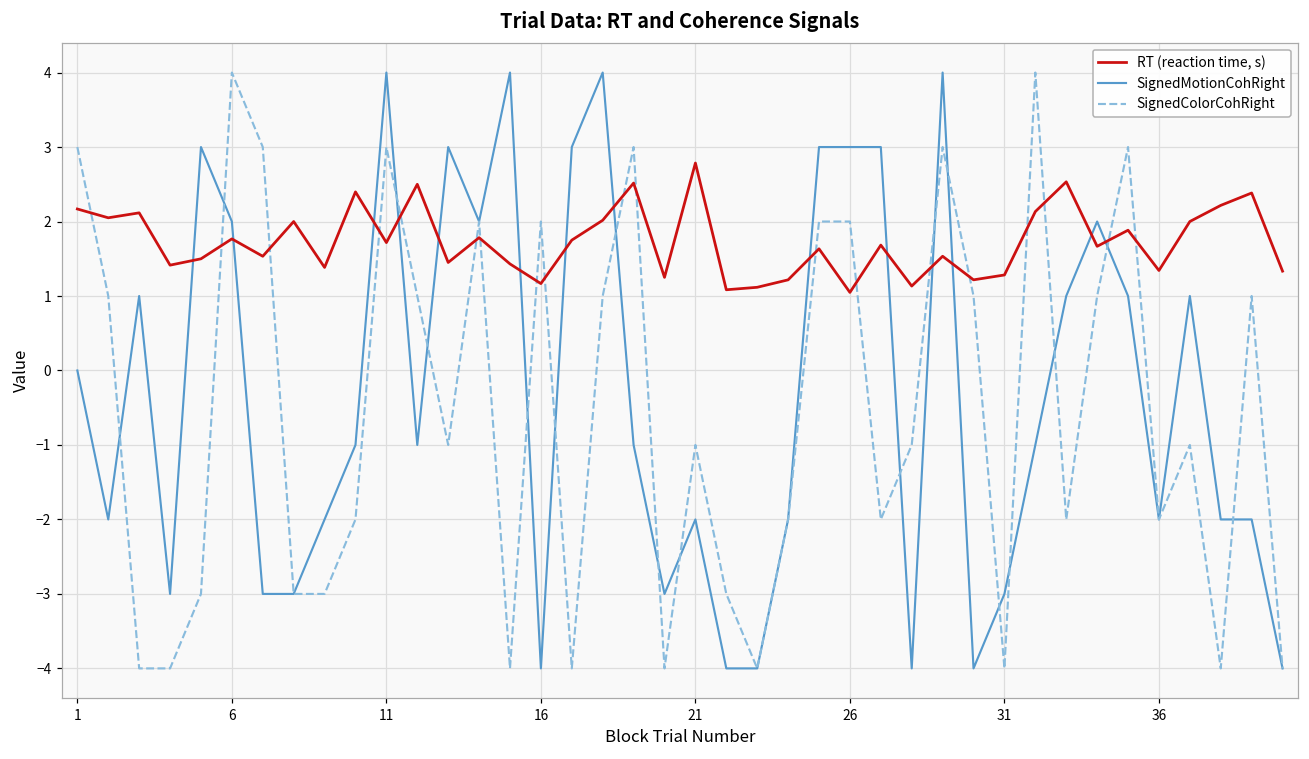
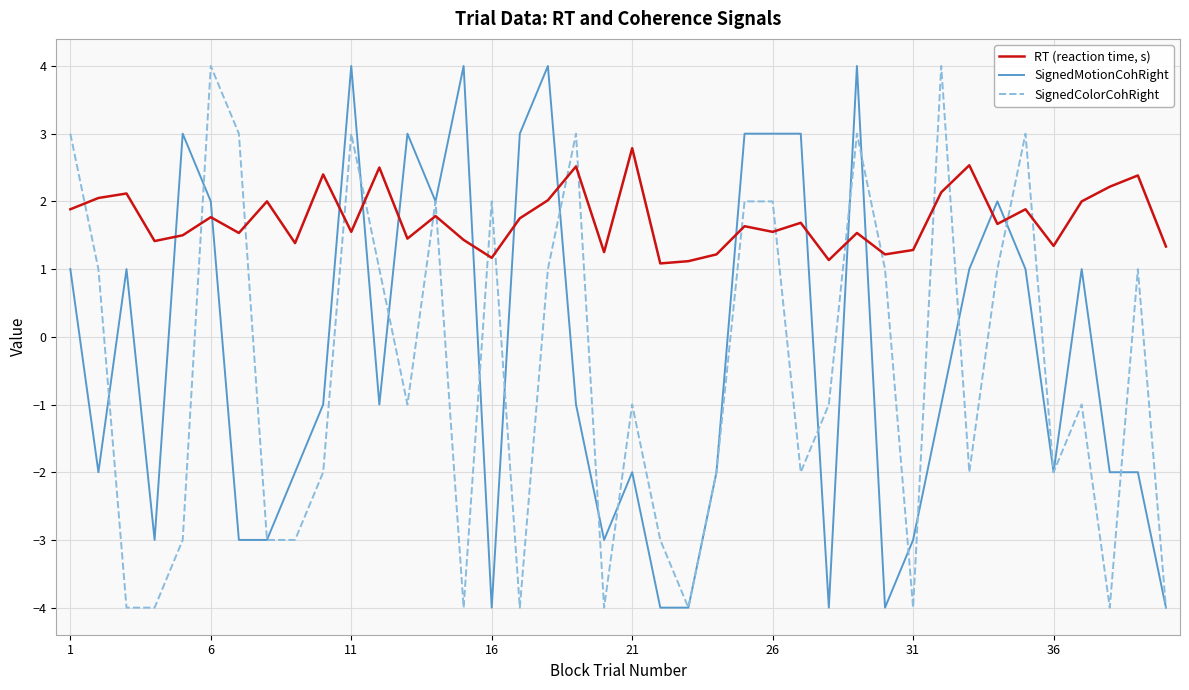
RT (reaction time, s), 1: 2.2 -> 1.9
SignedMotionCohRight, 1: 0 -> 1
RT (reaction time, s), 11: 1.7 -> 1.6
RT (reaction time, s), 26: 1.0 -> 1.6
